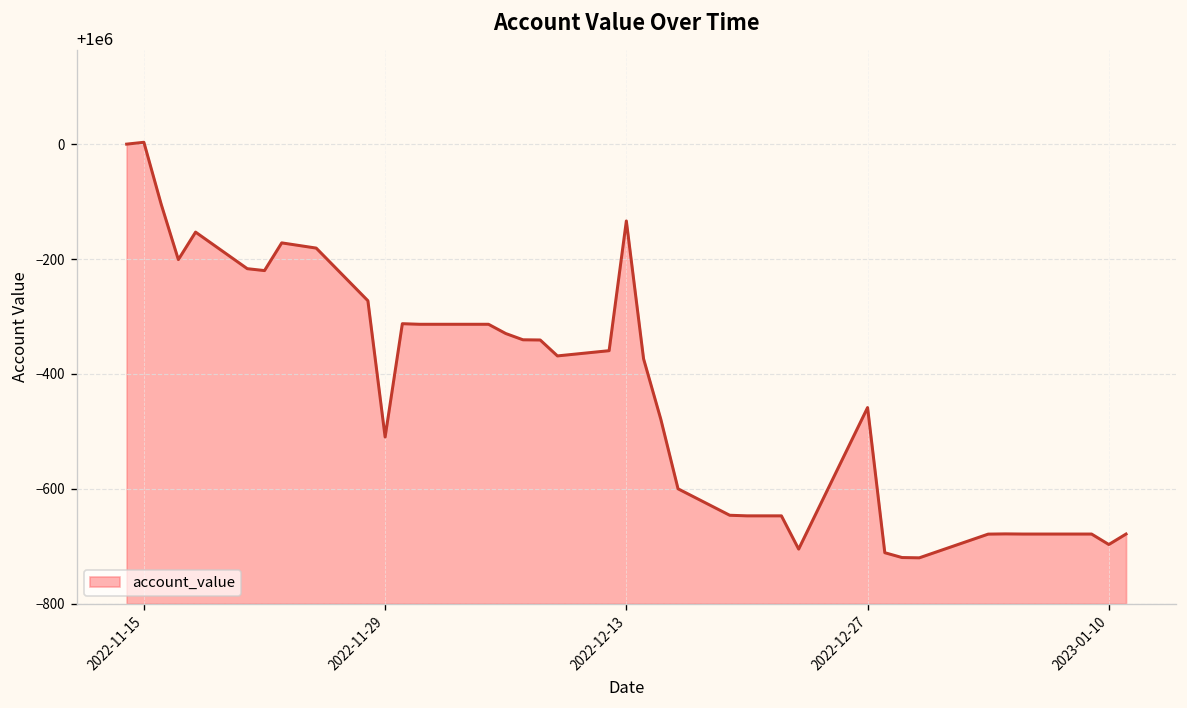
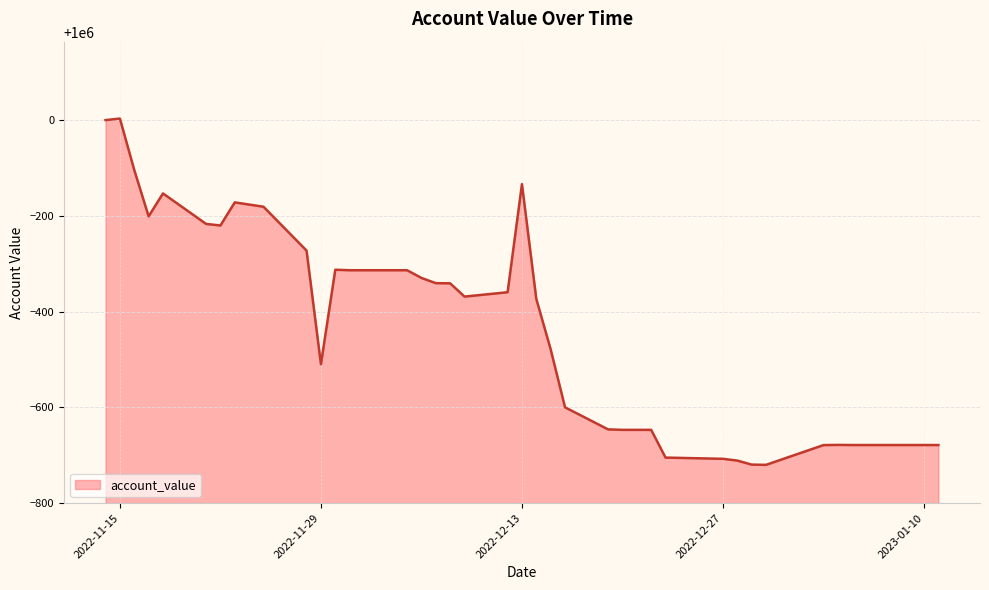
2022-12-27: 999540 -> 999290
2023-01-10: 999300 -> 999320
